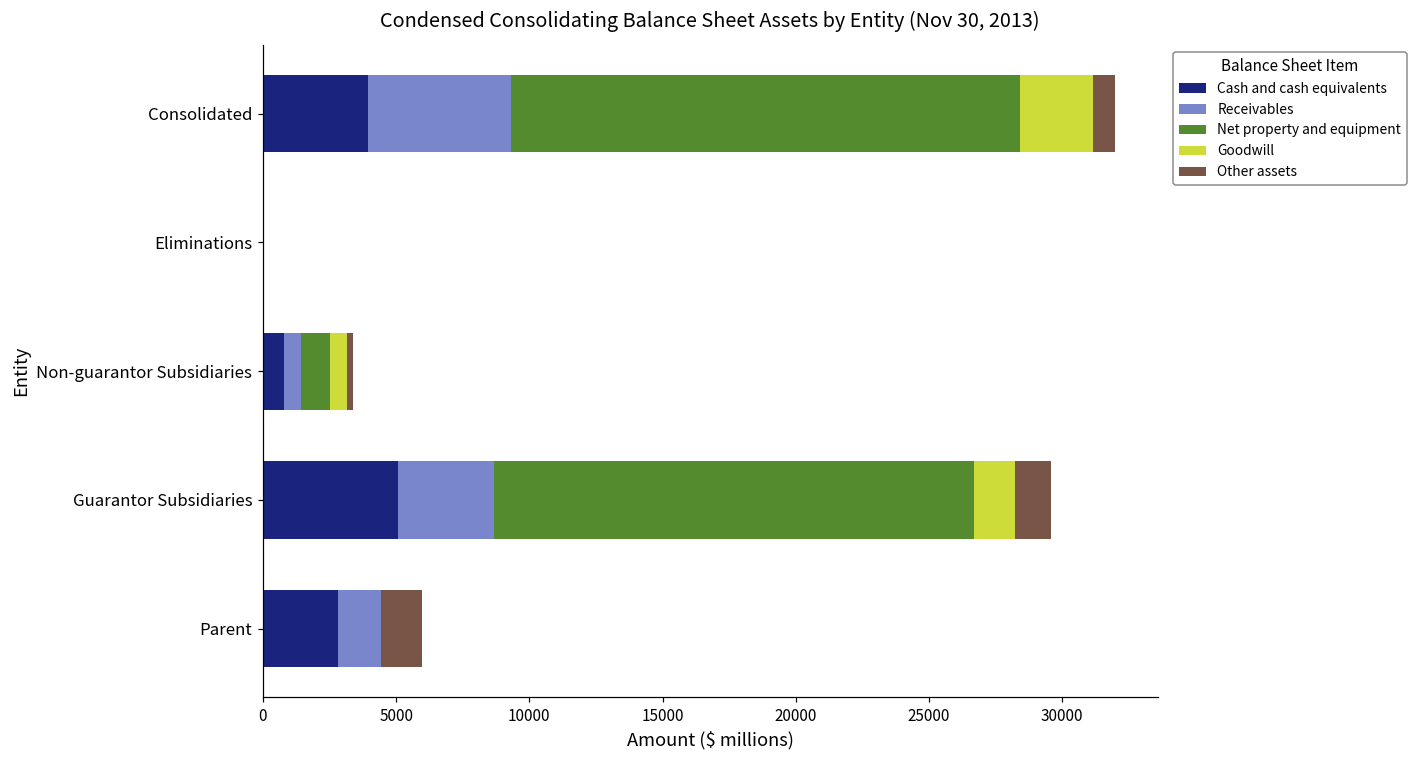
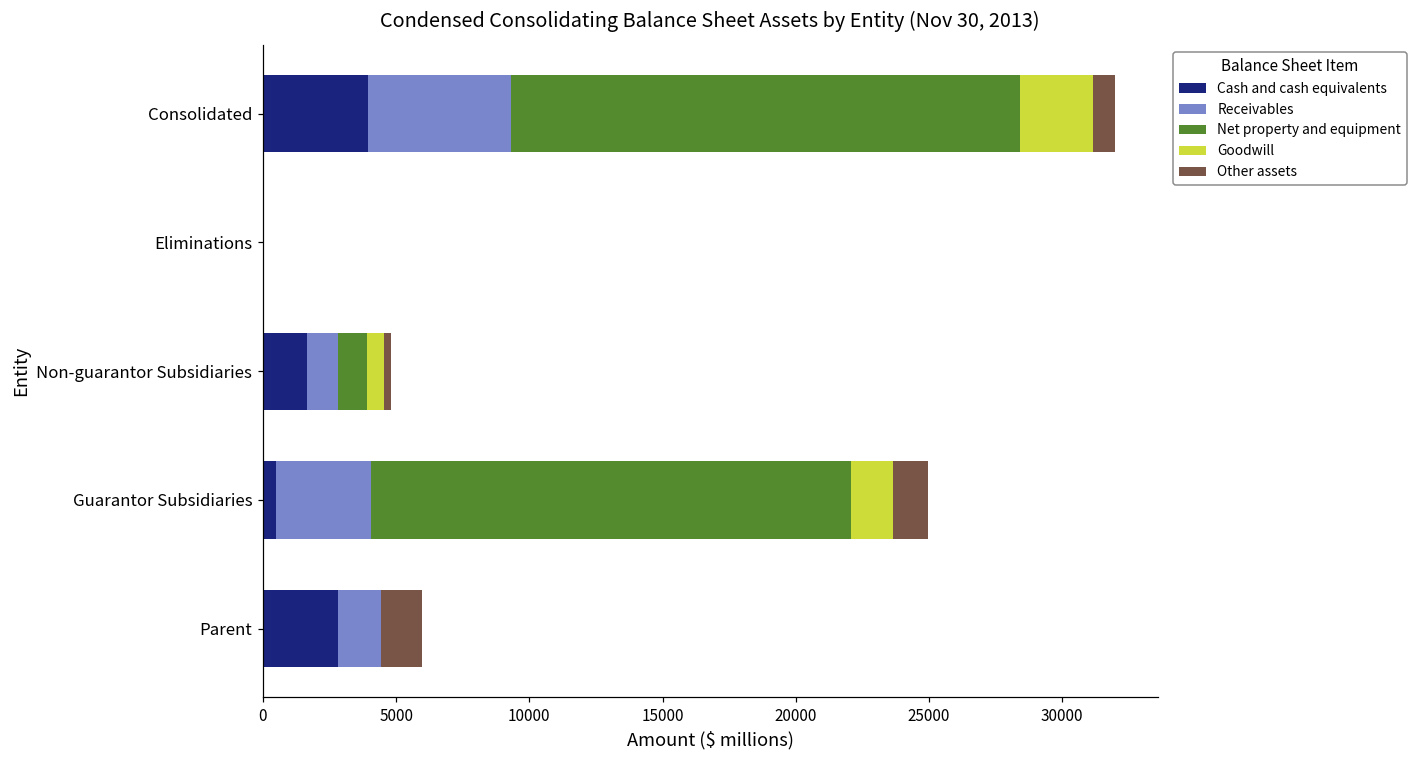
Cash and cash equivalents, Non-guarantor Subsidiaries: 800 -> 1700
Receivables, Non-guarantor Subsidiaries: 600 -> 1100
Cash and cash equivalents, Guarantor Subsidiaries: 5100 -> 500
